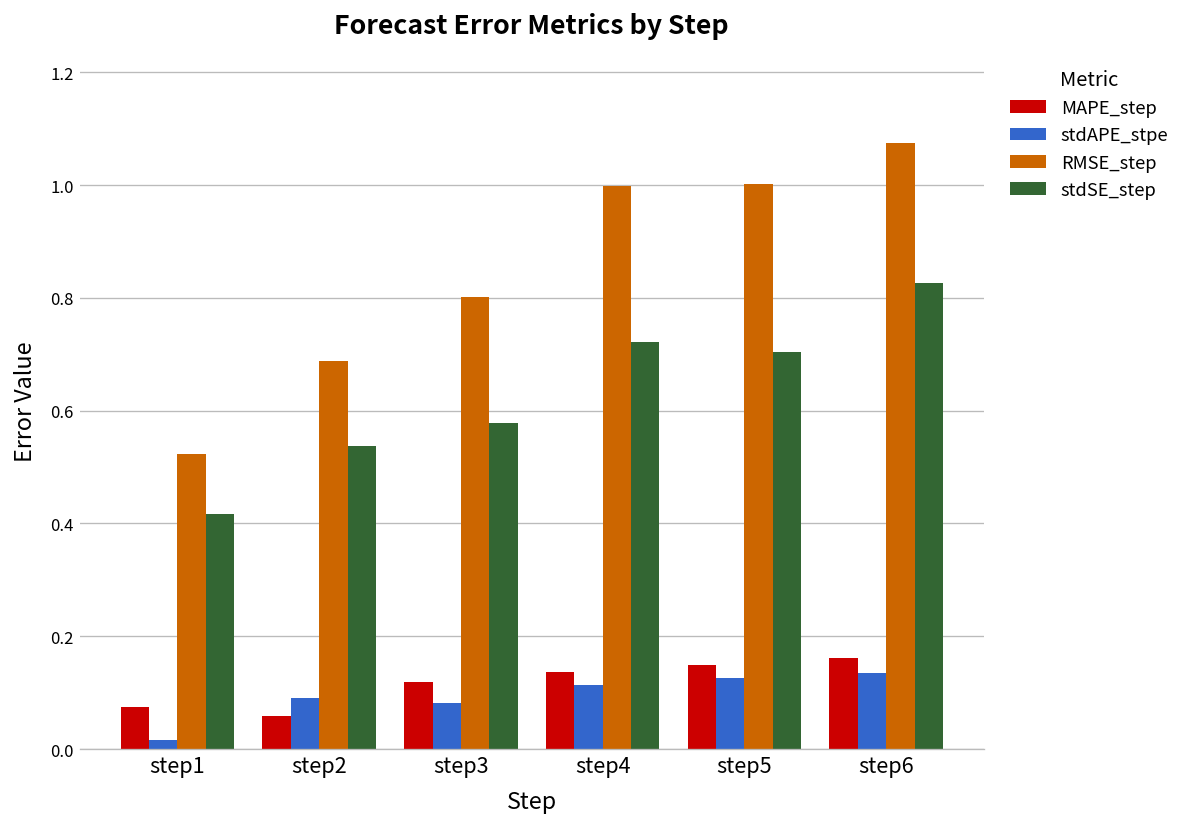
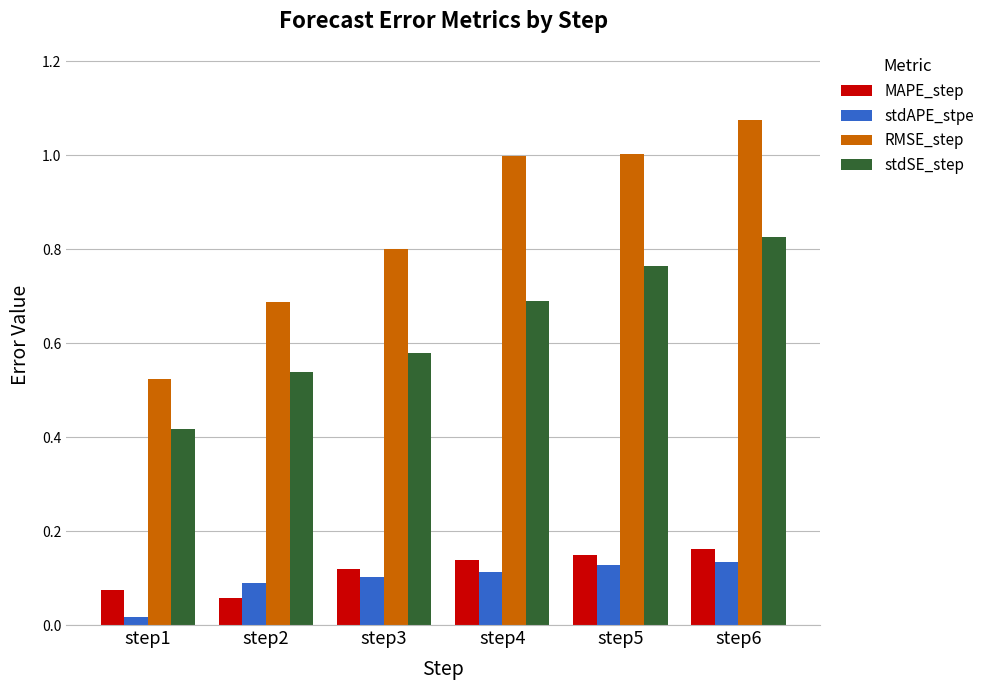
stdAPE_stpe, step3: 0.08 -> 0.10
stdSE_step, step4: 0.72 -> 0.69
stdSE_step, step5: 0.70 -> 0.76
